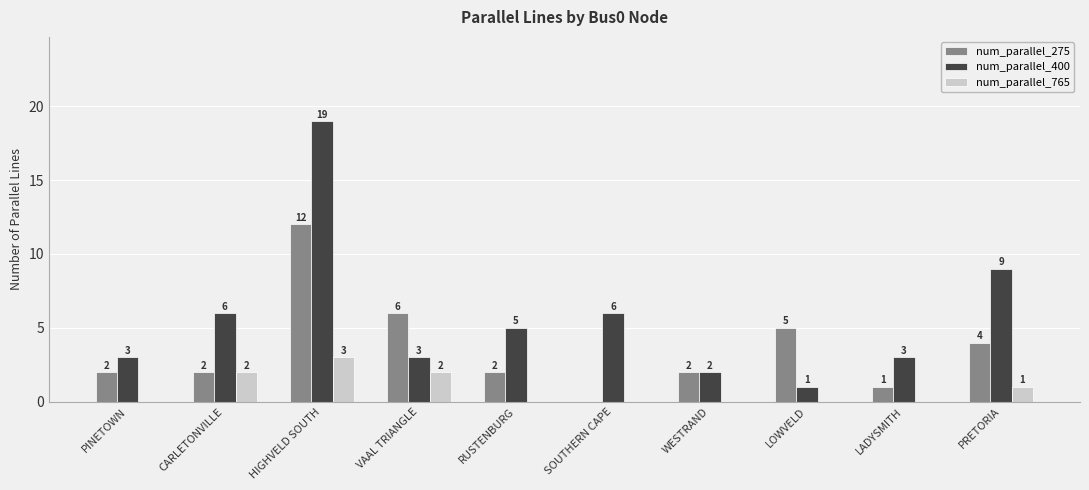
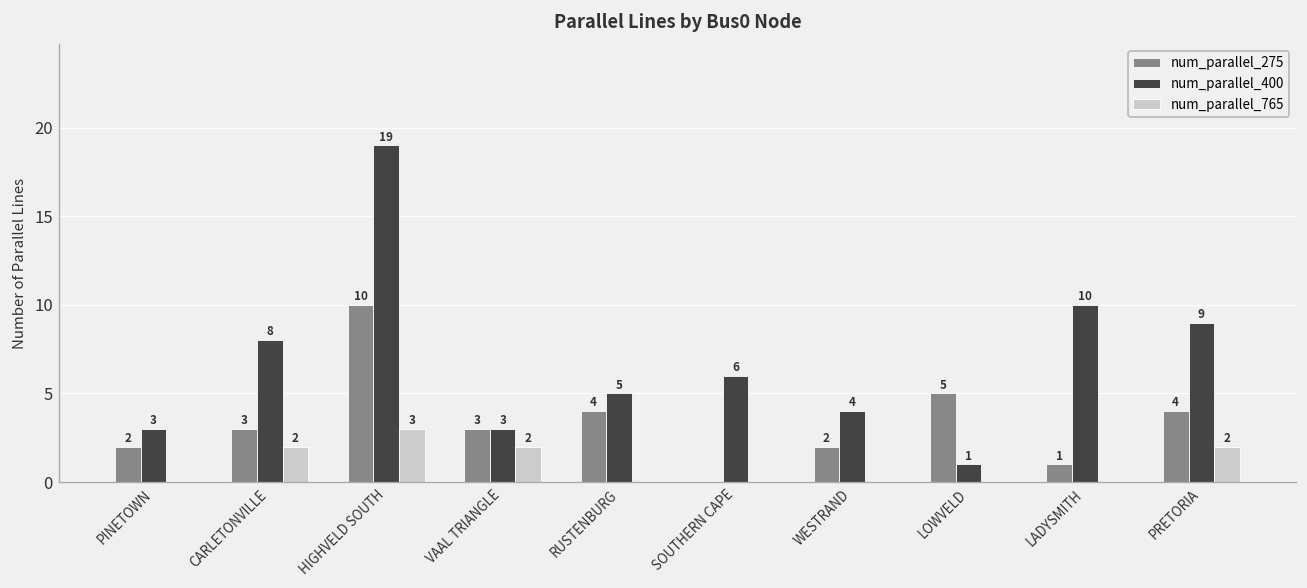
num_parallel_275, CARLETONVILLE: 2 -> 3
num_parallel_400, CARLETONVILLE: 6 -> 8
num_parallel_275, HIGHVELD SOUTH: 12 -> 10
num_parallel_275, VAAL TRIANGLE: 6 -> 3
num_parallel_275, RUSTENBURG: 2 -> 4
num_parallel_400, WESTRAND: 2 -> 4
num_parallel_400, LADYSMITH: 3 -> 10
num_parallel_765, PRETORIA: 1 -> 2
